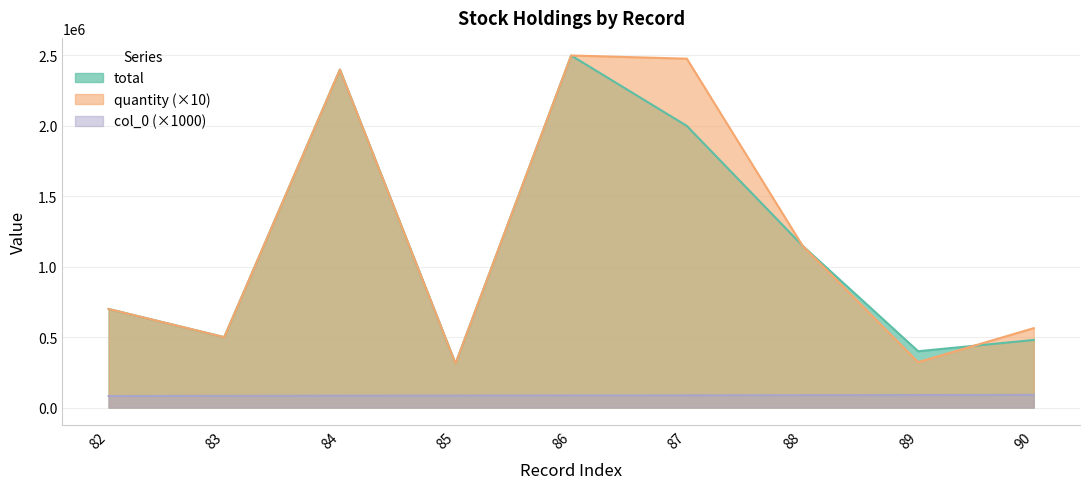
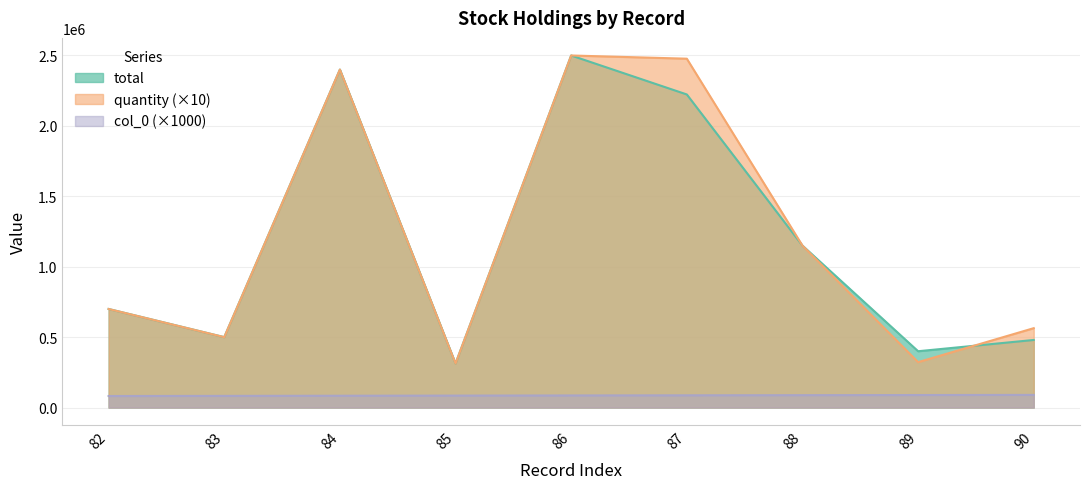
total, 87: 2000000 -> 2220000
